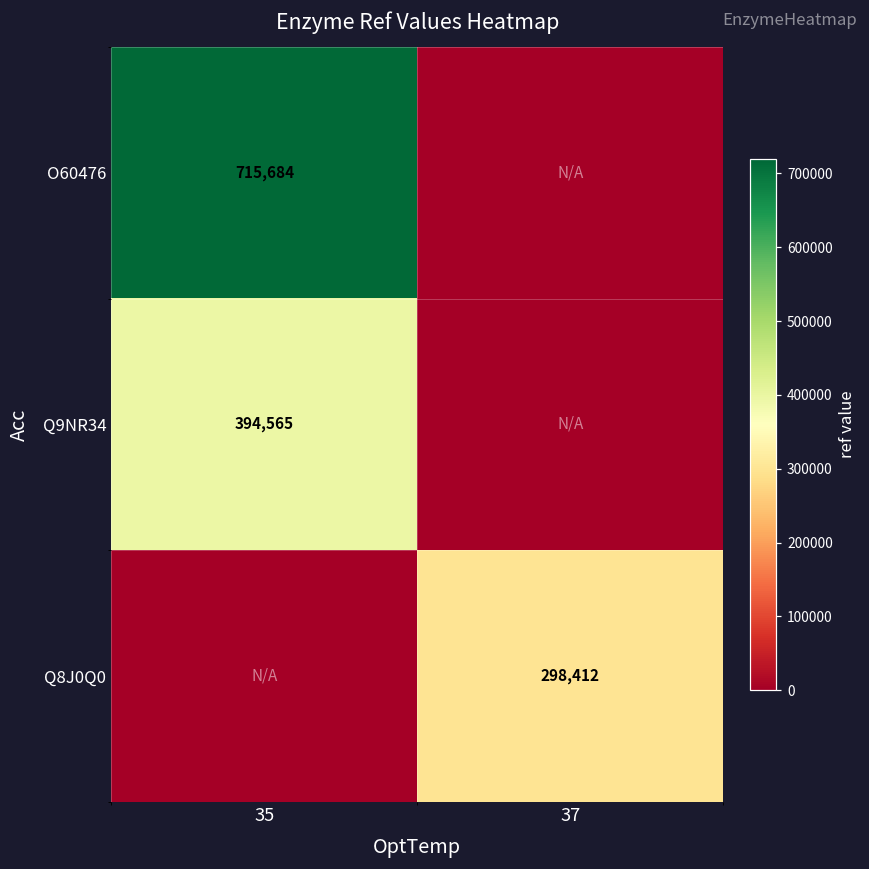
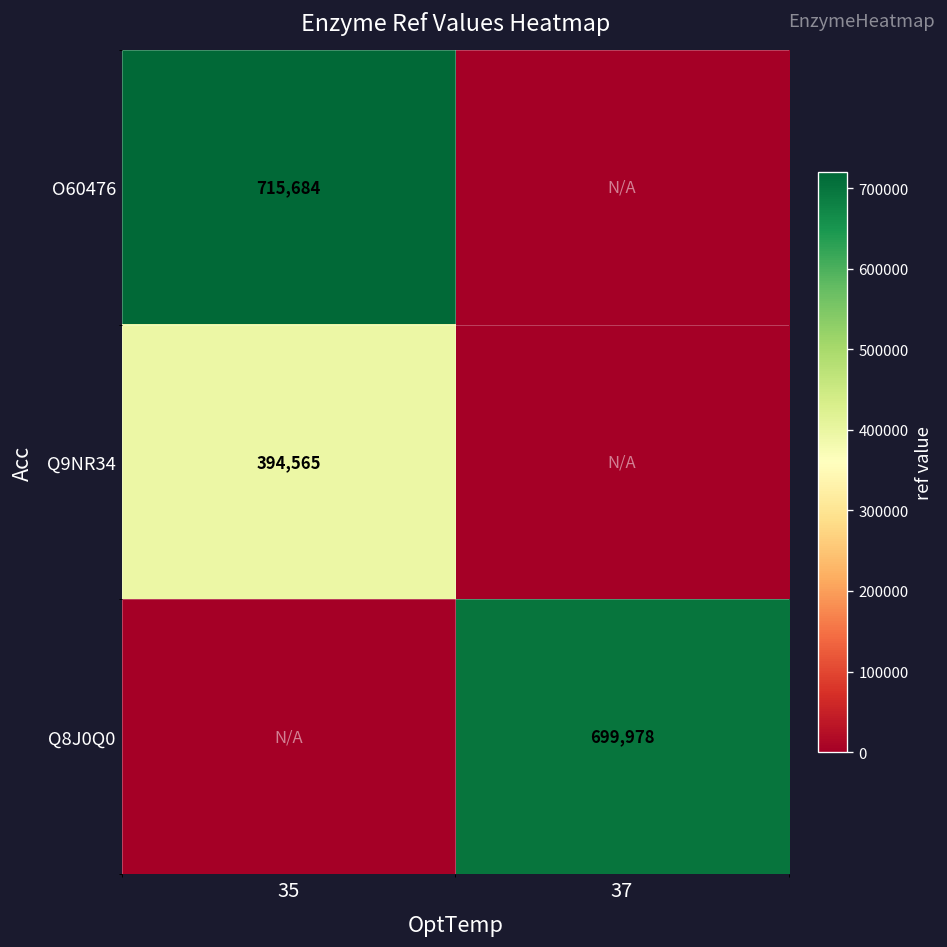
Q8J0Q0, 37: 298,412 -> 699,978
